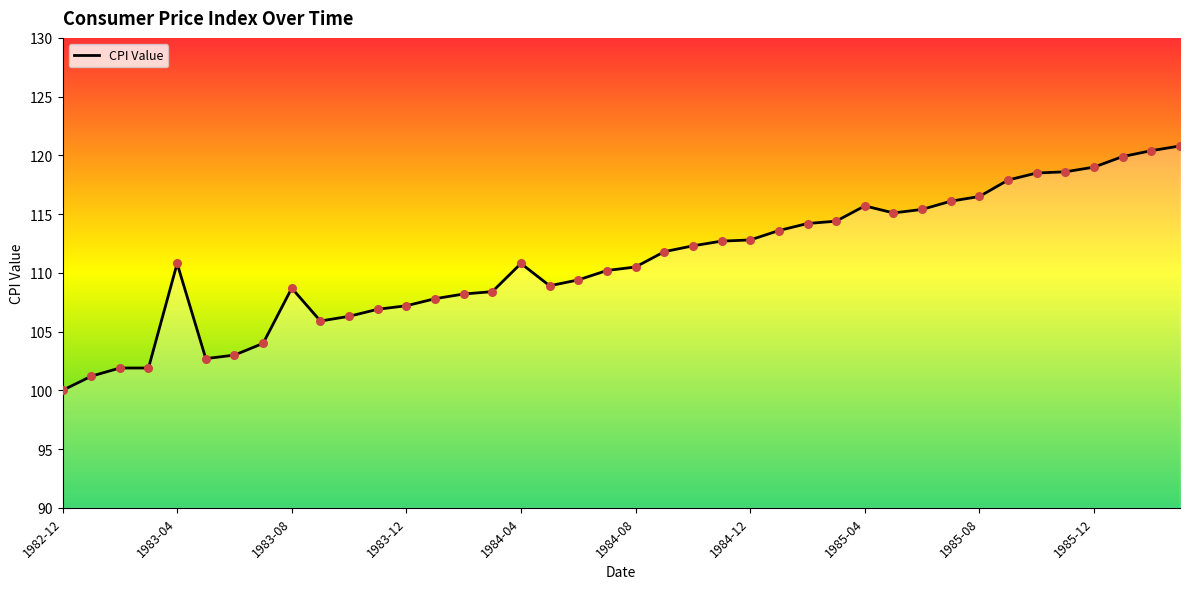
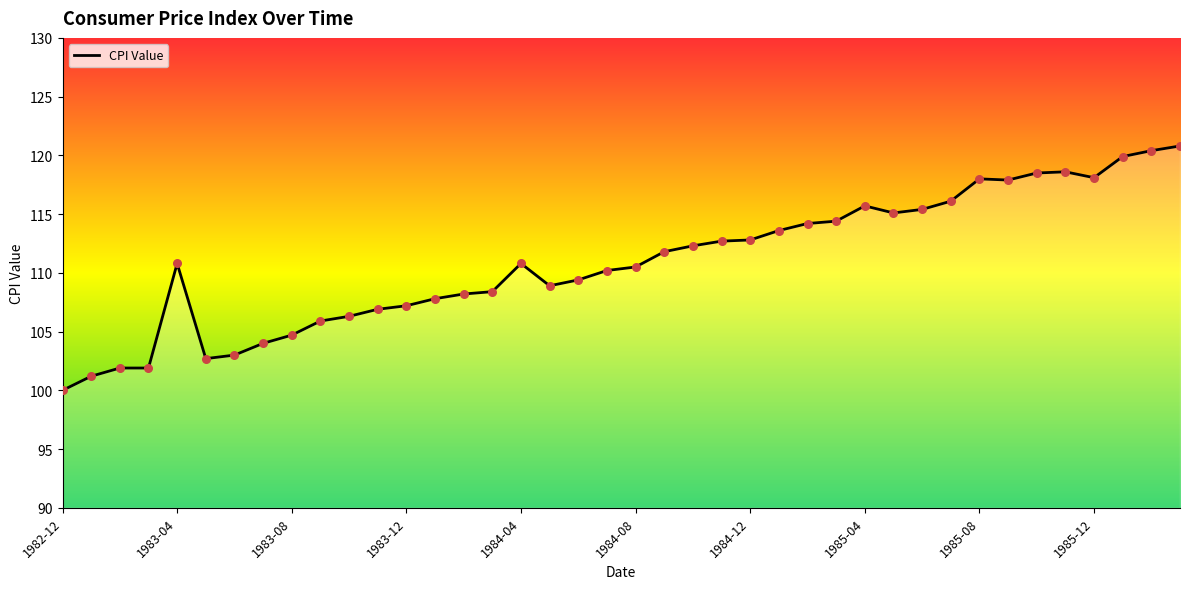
1983-08: 108.7 -> 104.7
1985-08: 116.5 -> 118.0
1985-12: 119.0 -> 118.1
